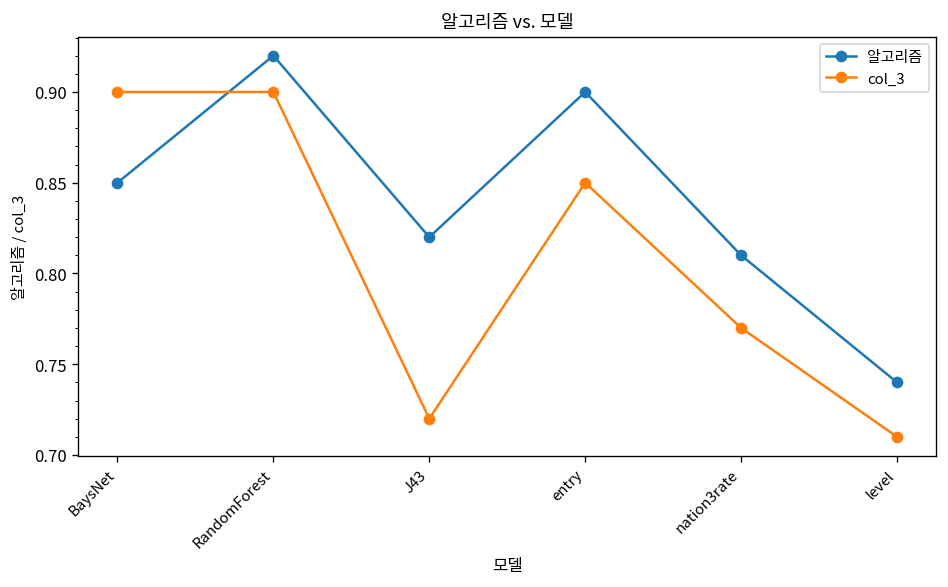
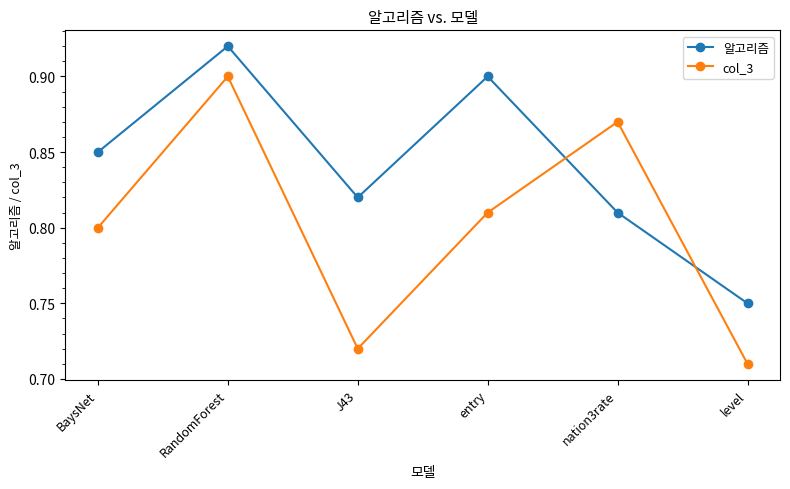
col_3, BaysNet: 0.9 -> 0.8
col_3, entry: 0.85 -> 0.81
col_3, nation3rate: 0.77 -> 0.87
알고리즘, level: 0.74 -> 0.75
